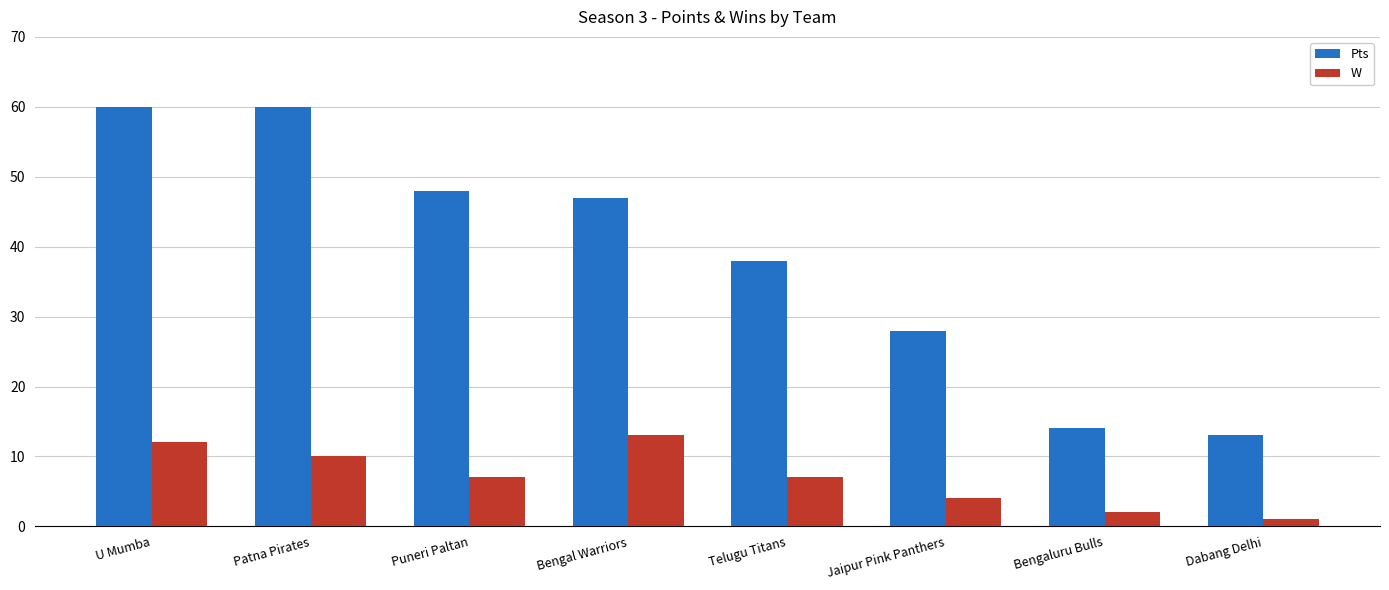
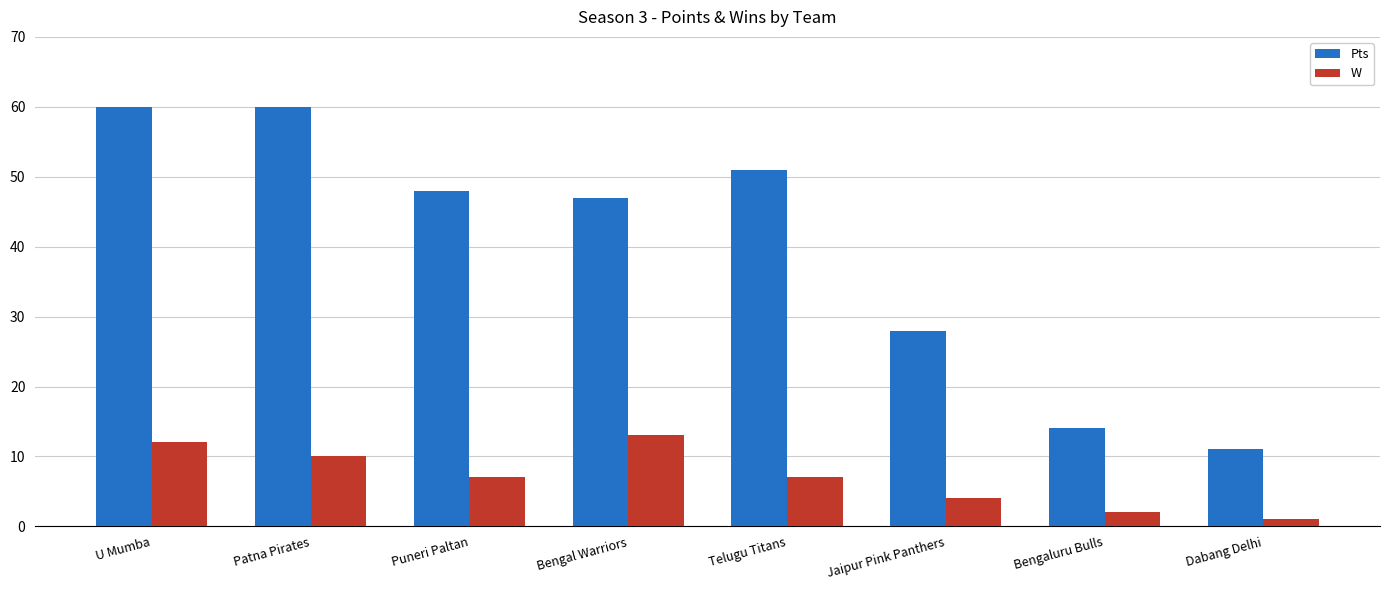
Pts, Telugu Titans: 38 -> 51
Pts, Dabang Delhi: 13 -> 11
